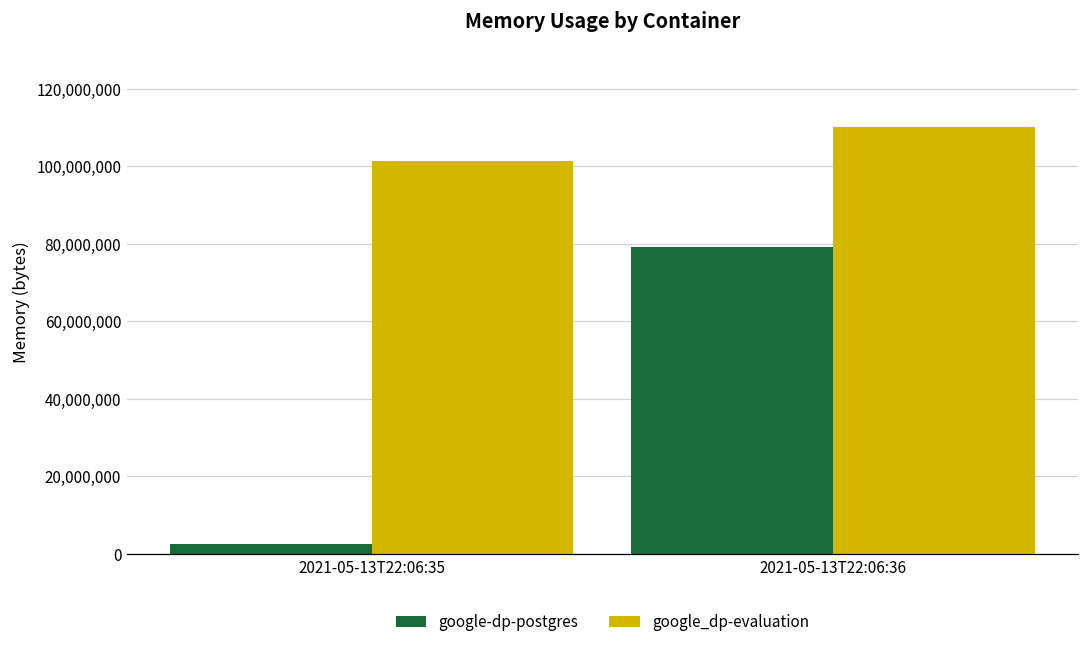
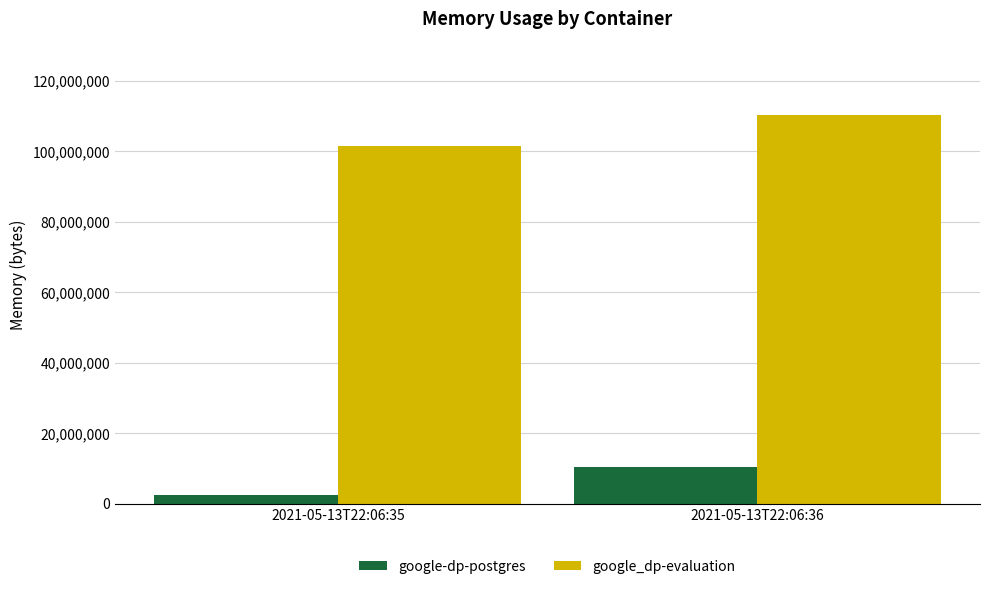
google-dp-postgres, 2021-05-13T22:06:36: 79,000,000 -> 10,000,000
